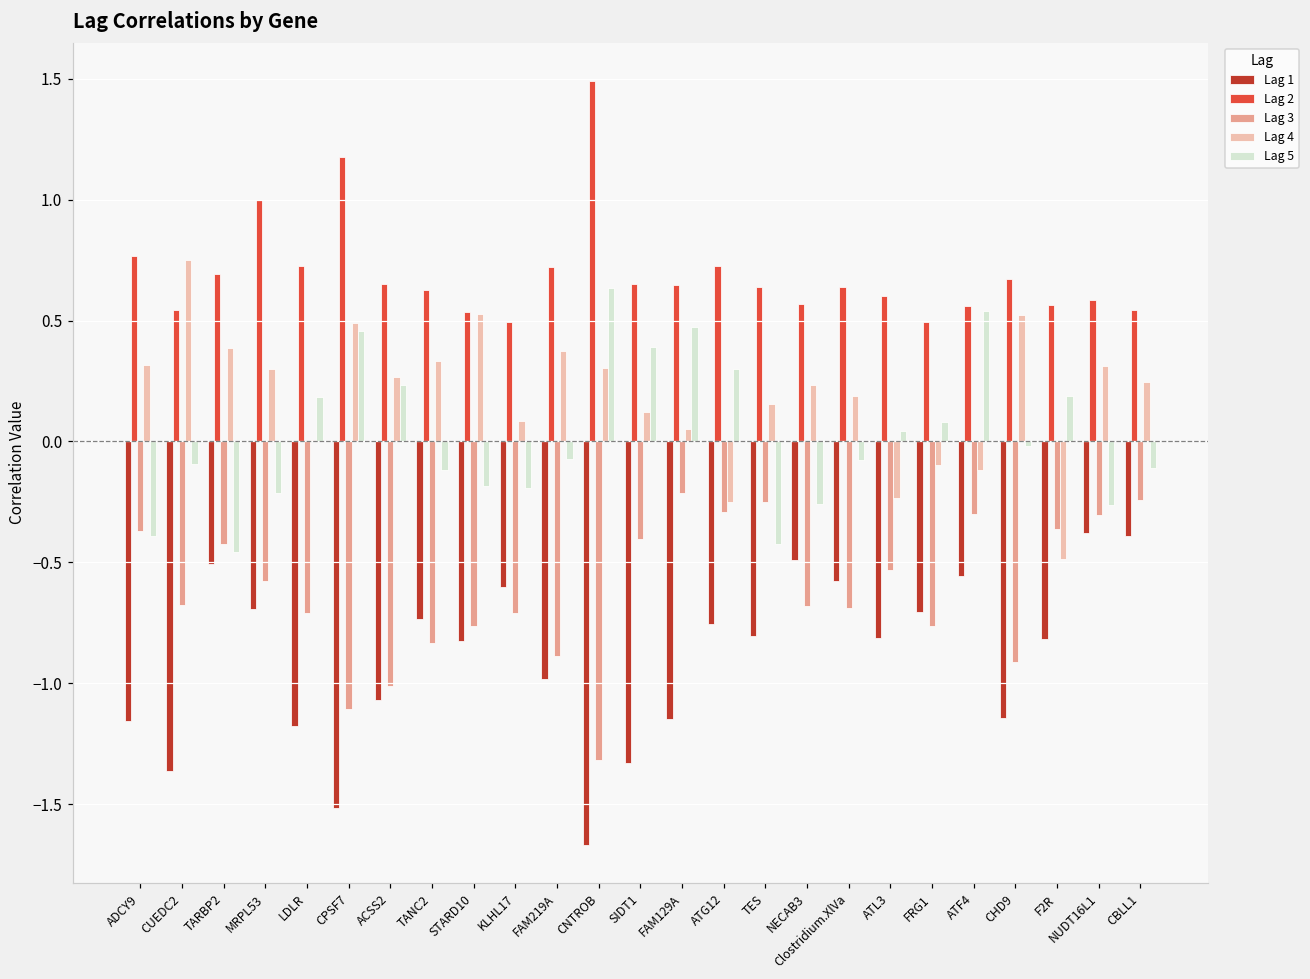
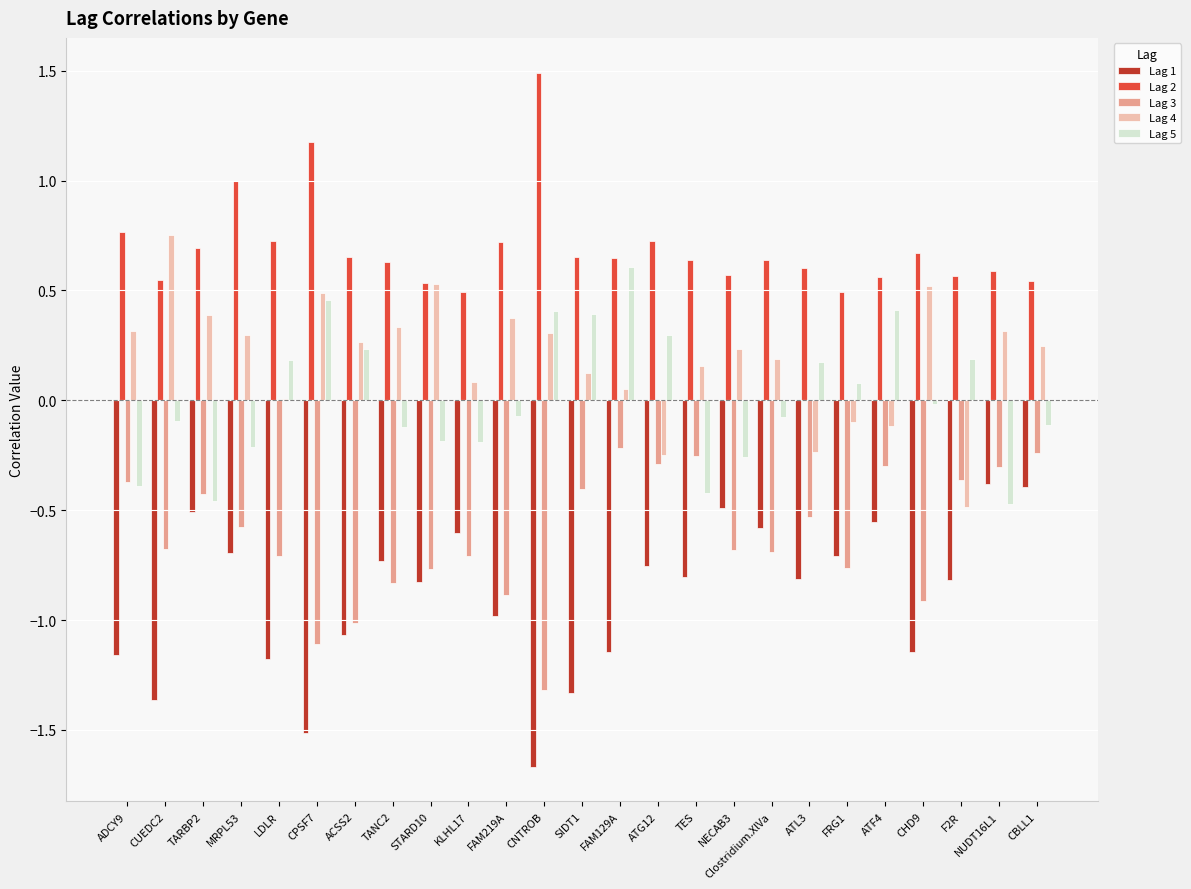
Lag 5, CNTROB: 0.63 -> 0.41
Lag 5, FAM129A: 0.47 -> 0.61
Lag 5, ATL3: 0.04 -> 0.18
Lag 5, ATF4: 0.54 -> 0.41
Lag 5, NUDT16L1: -0.26 -> -0.47
